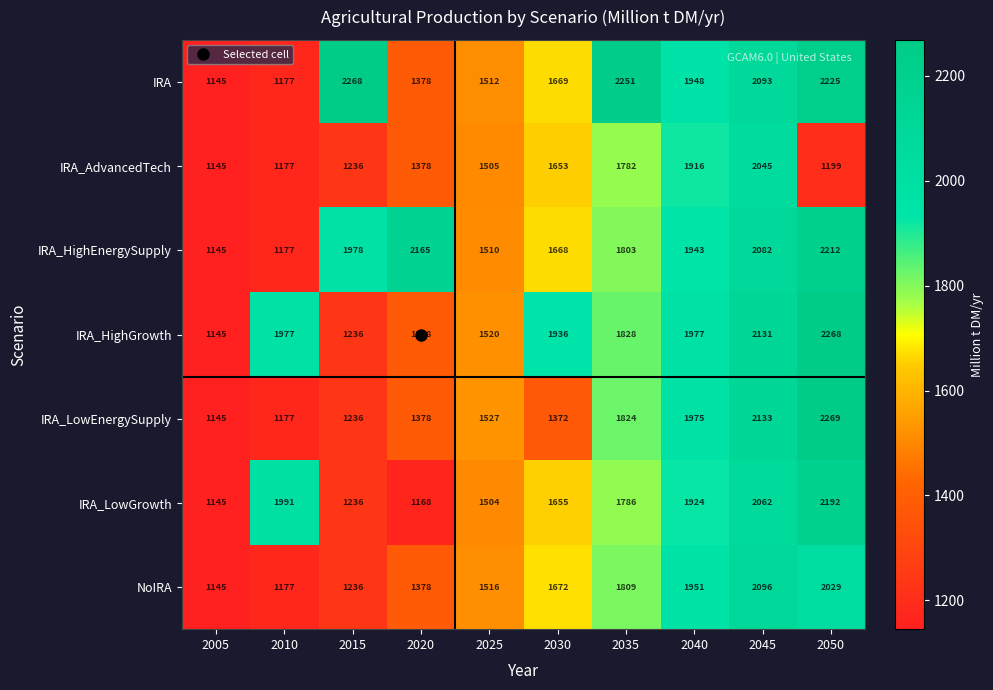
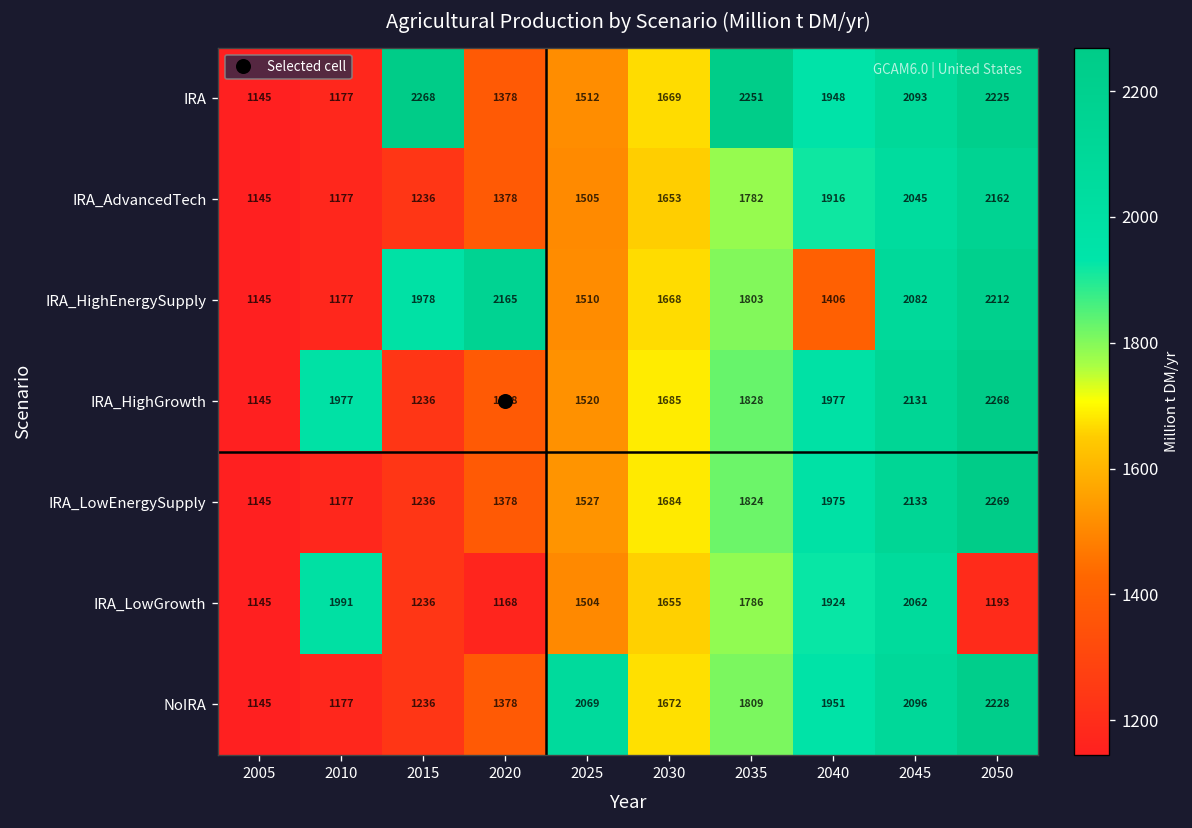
IRA_AdvancedTech, 2050: 1199 -> 2162
IRA_HighEnergySupply, 2040: 1943 -> 1406
IRA_HighGrowth, 2030: 1936 -> 1685
IRA_LowEnergySupply, 2030: 1372 -> 1684
IRA_LowGrowth, 2050: 2192 -> 1193
NoIRA, 2025: 1516 -> 2069
NoIRA, 2050: 2029 -> 2228
